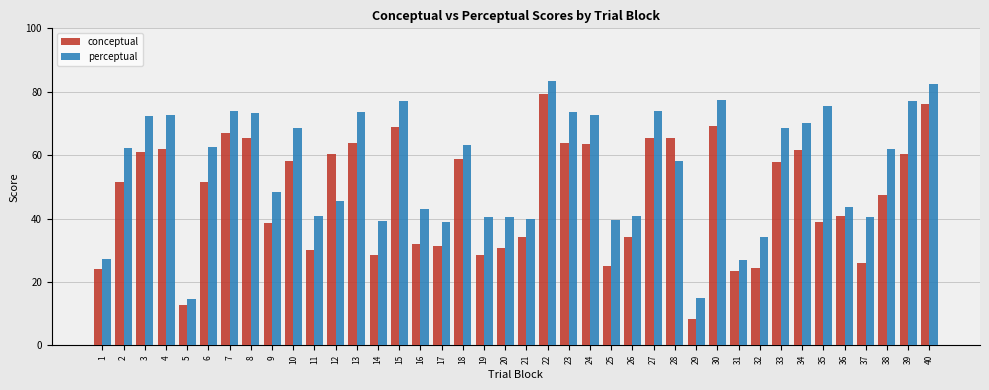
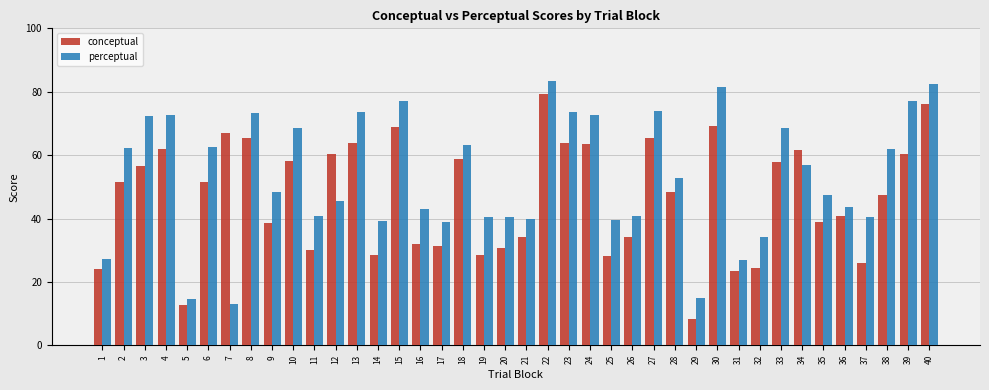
conceptual, 3: 61 -> 57
perceptual, 7: 74 -> 13
conceptual, 25: 25 -> 28
conceptual, 28: 65 -> 49
perceptual, 28: 58 -> 53
perceptual, 30: 77 -> 81
perceptual, 34: 70 -> 57
perceptual, 35: 76 -> 47
